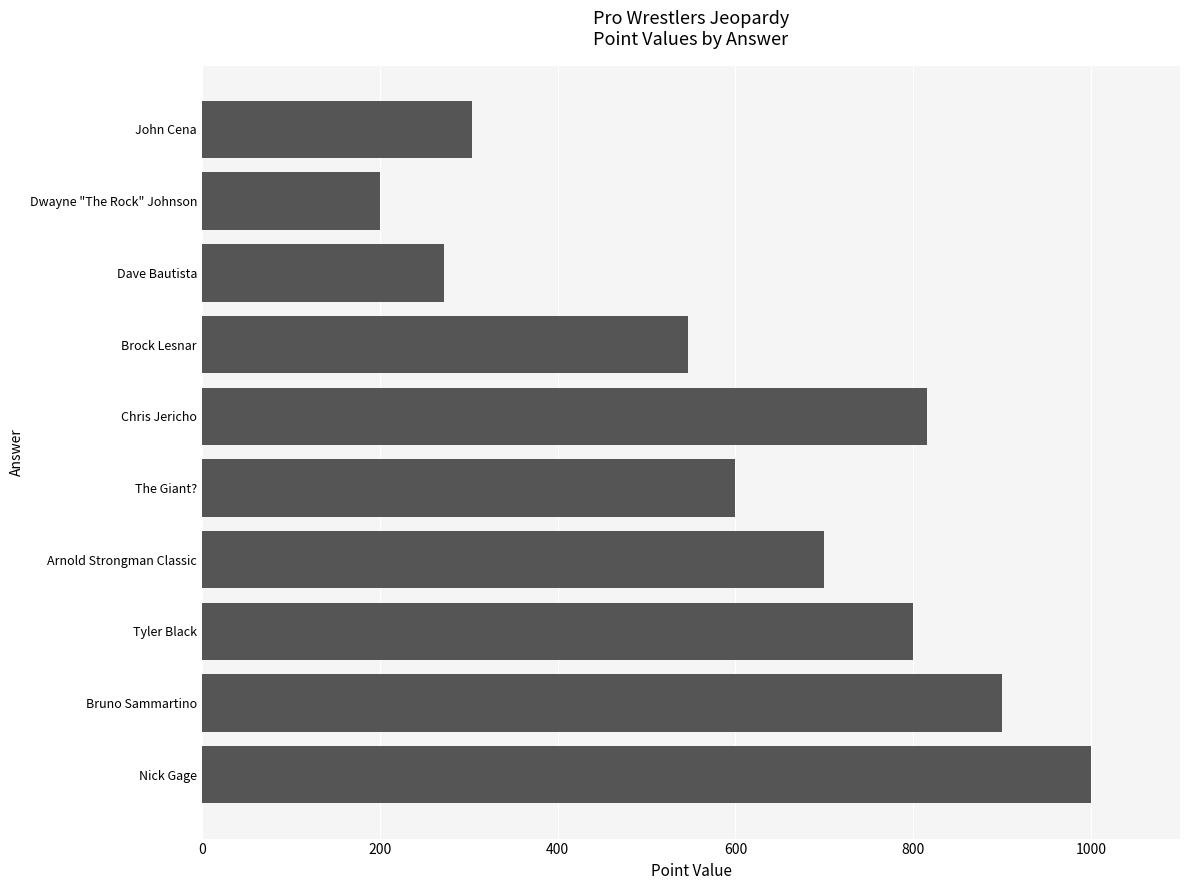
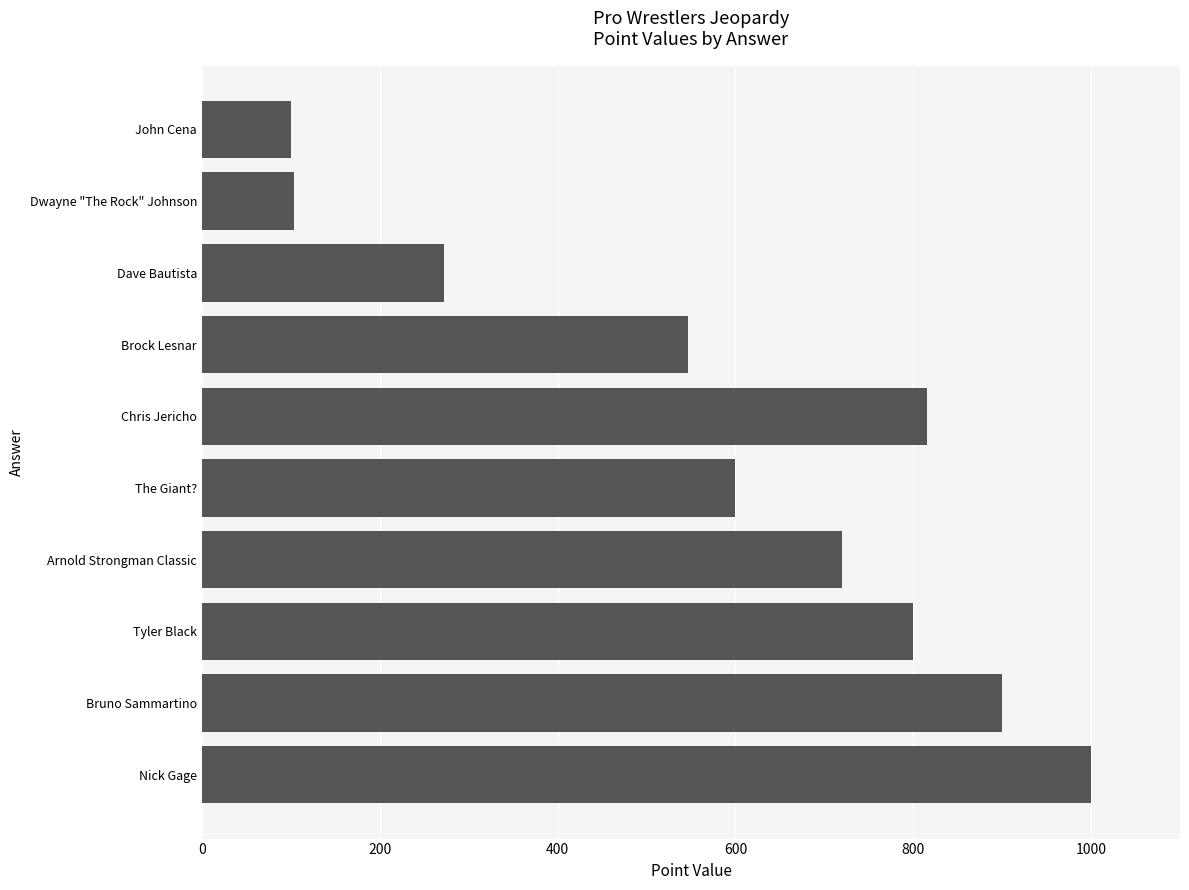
John Cena: 300 -> 100
Dwayne "The Rock" Johnson: 200 -> 100
Arnold Strongman Classic: 700 -> 720
